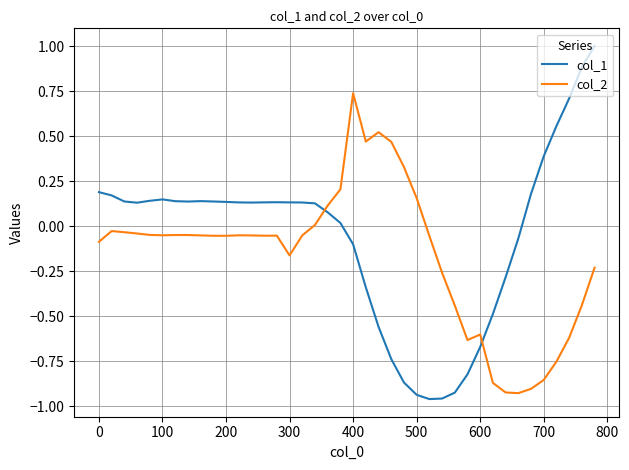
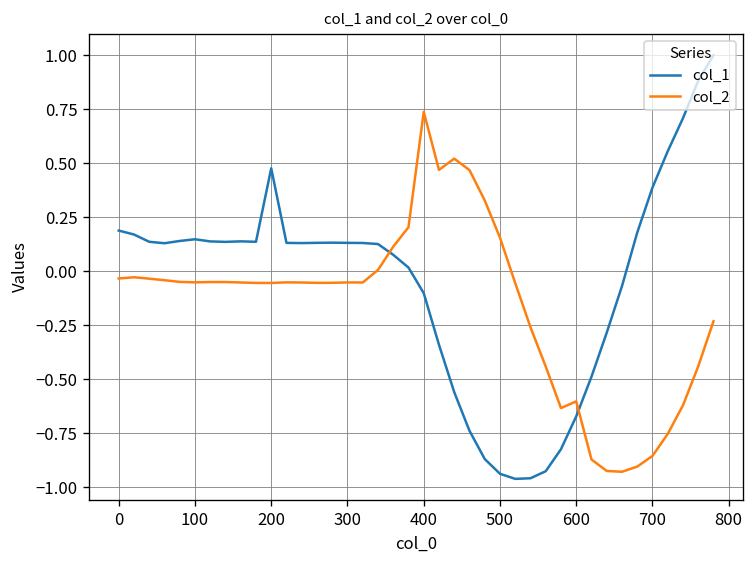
col_2, 0: -0.09 -> -0.03
col_1, 200: 0.13 -> 0.48
col_2, 300: -0.16 -> -0.05
